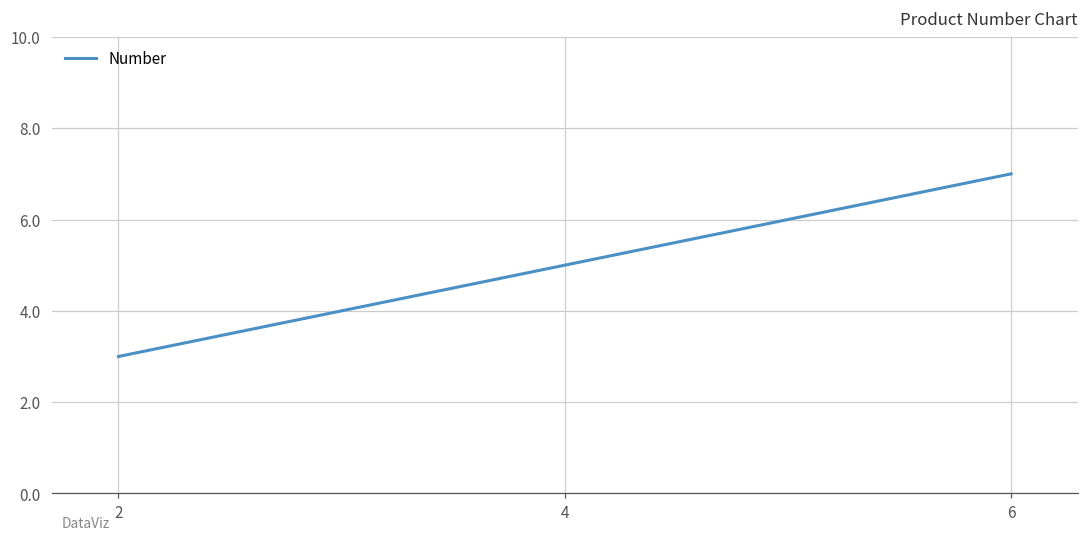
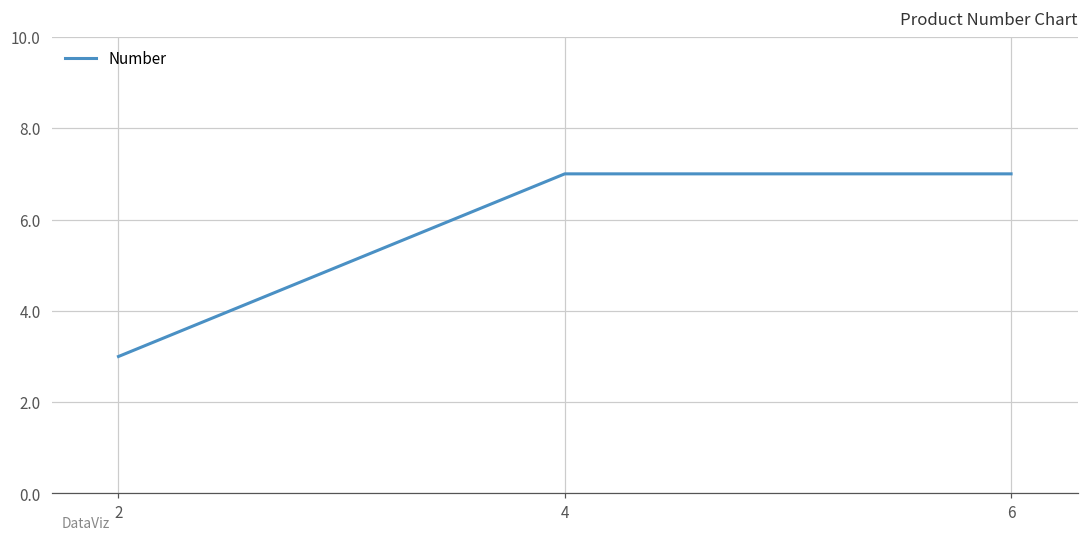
4: 5 -> 7
